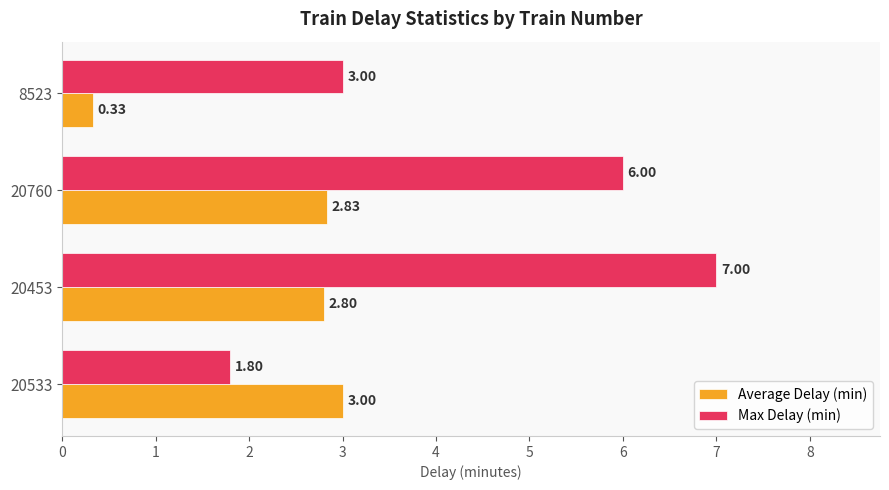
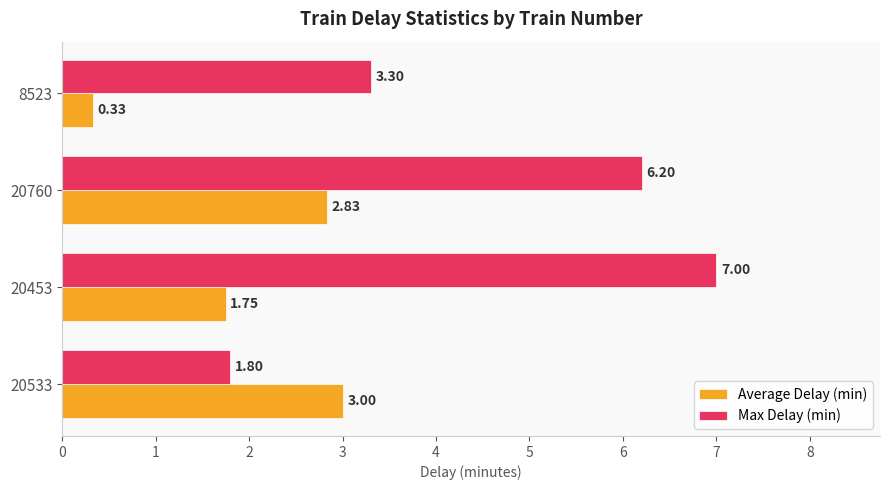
Max Delay (min), 8523: 3.00 -> 3.30
Max Delay (min), 20760: 6.00 -> 6.20
Average Delay (min), 20453: 2.80 -> 1.75
